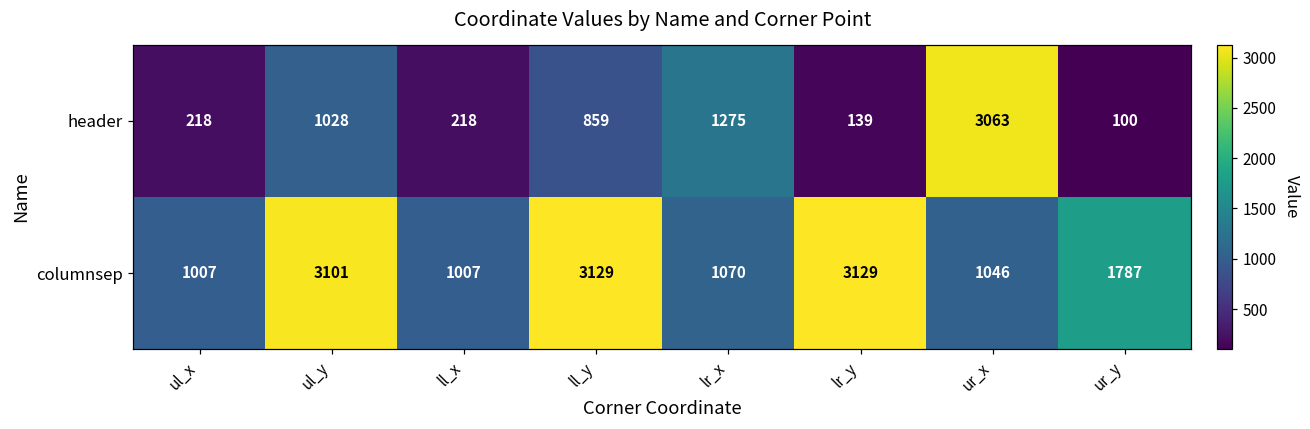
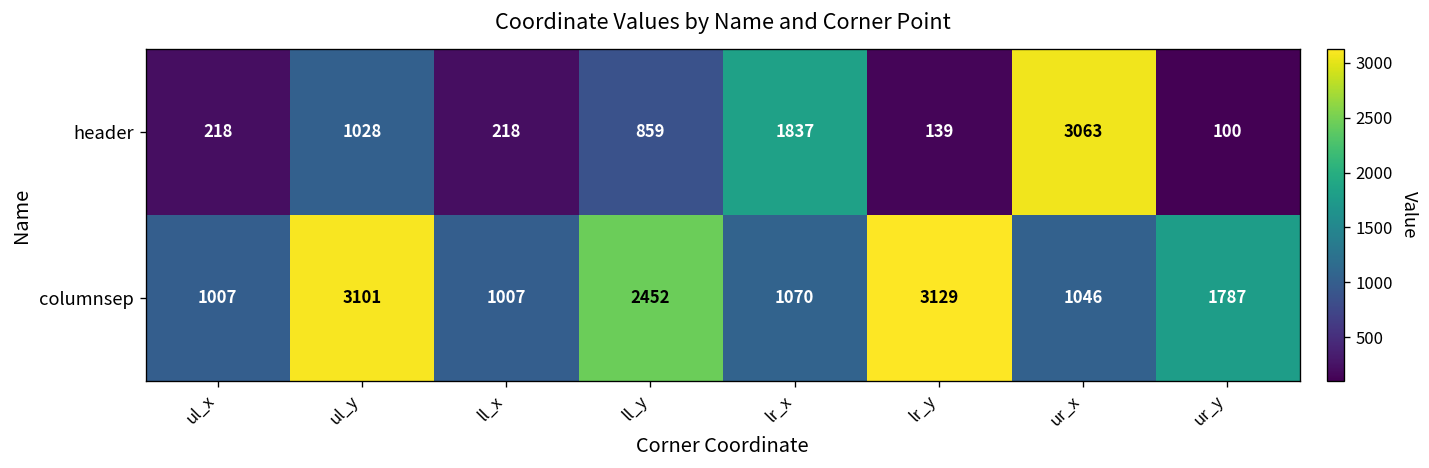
header, lr_x: 1275 -> 1837
columnsep, ll_y: 3129 -> 2452
